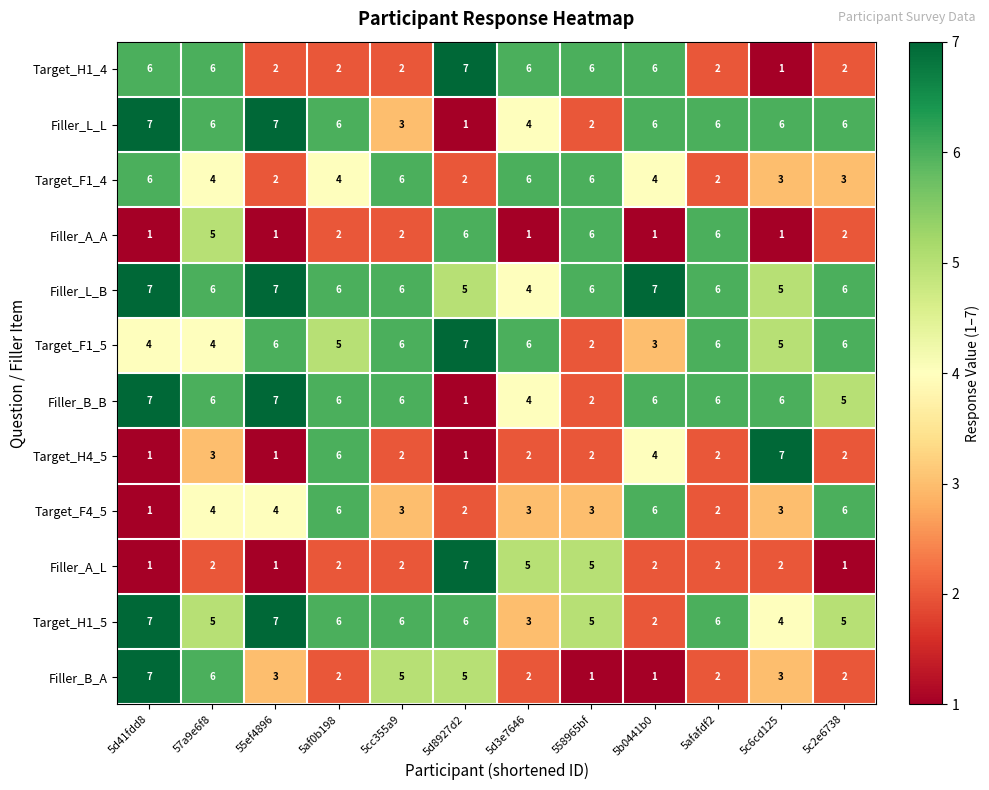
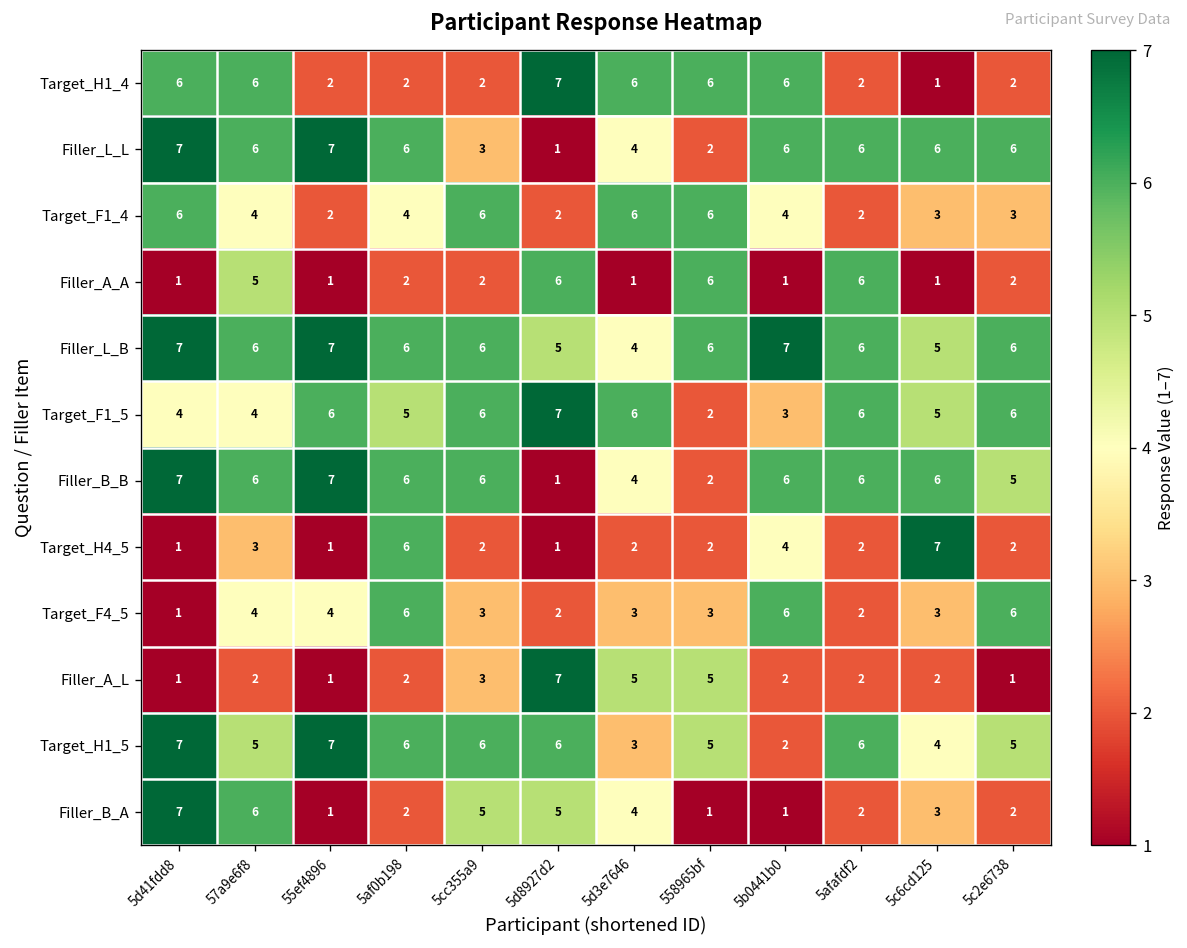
Filler_A_L, 5cc355a9: 2 -> 3
Filler_B_A, 55ef4896: 3 -> 1
Filler_B_A, 5d3e7646: 2 -> 4
